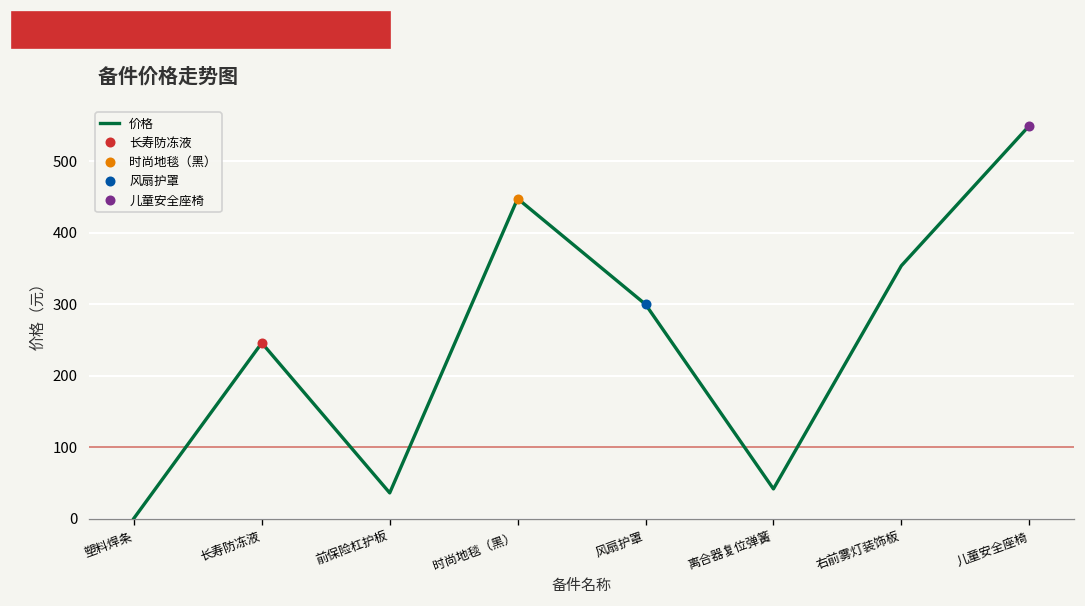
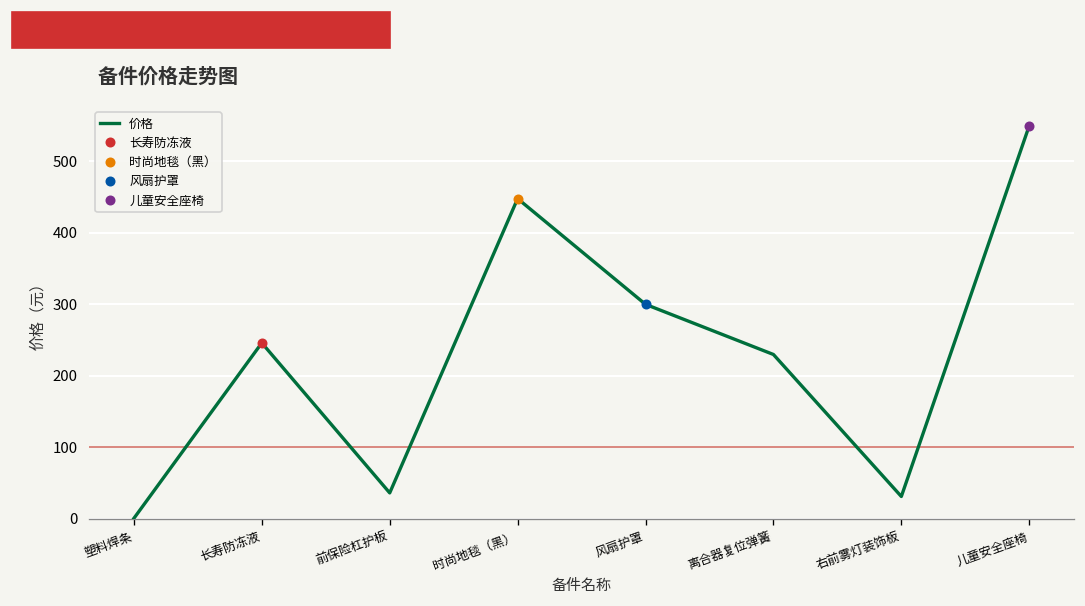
价格, 离合器复位弹簧: 40 -> 230
价格, 右前雾灯装饰板: 350 -> 30
